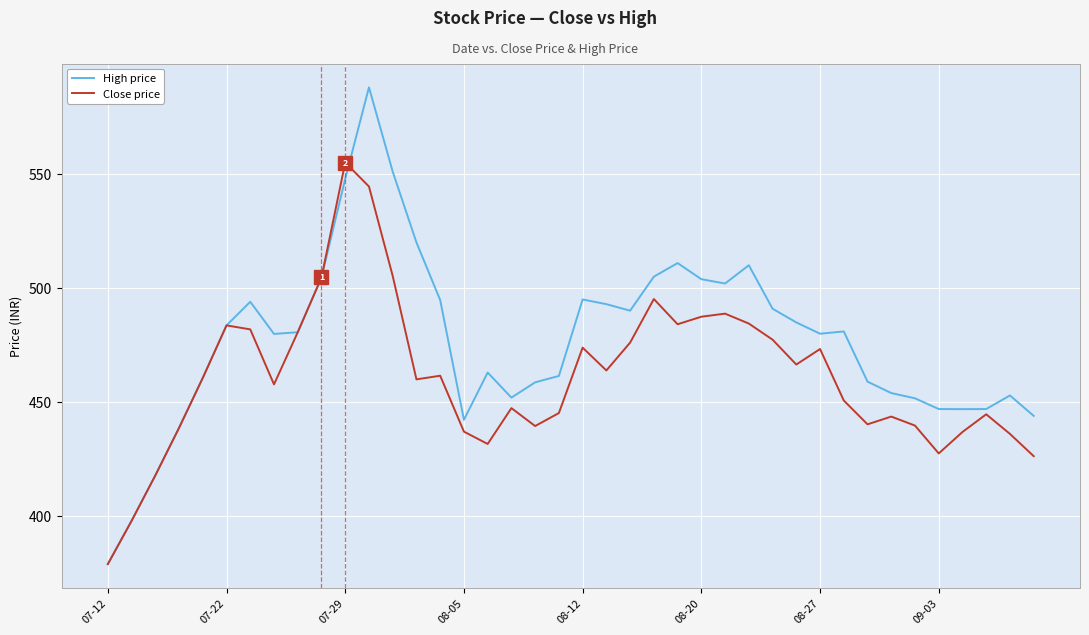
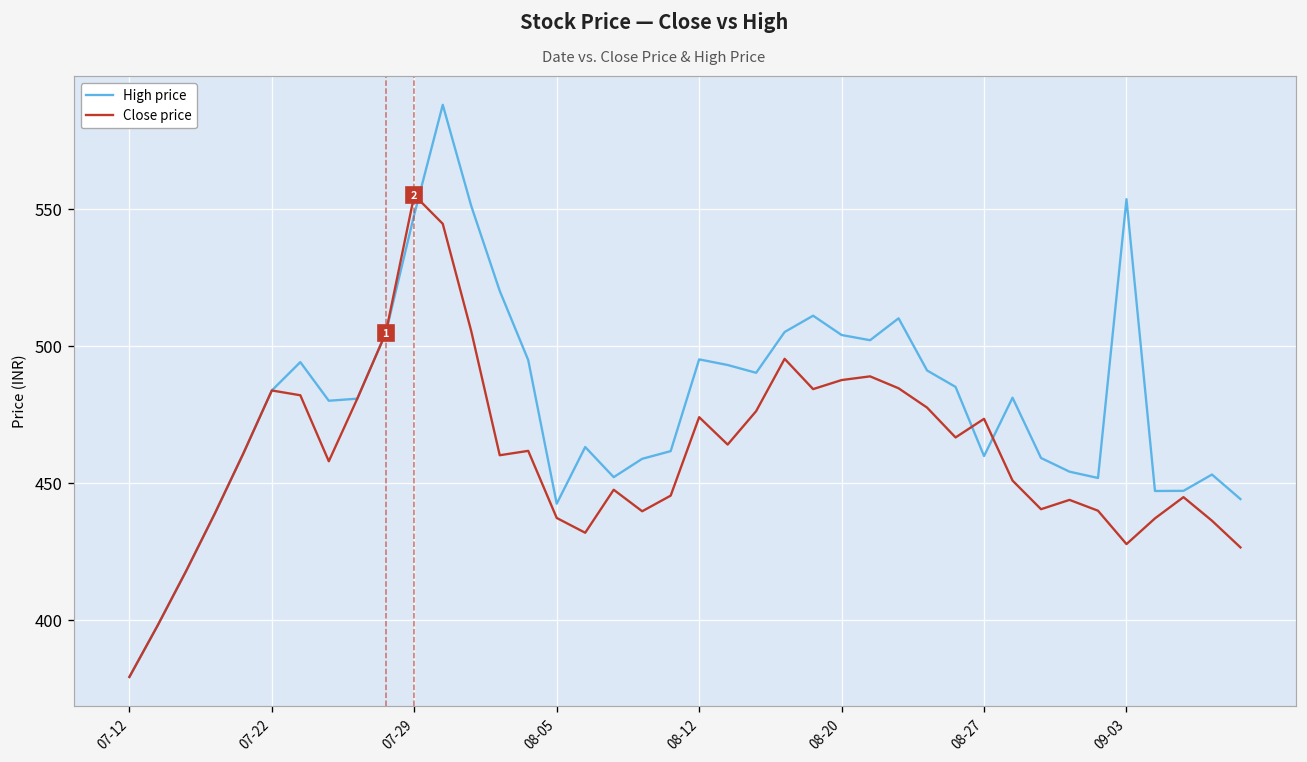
High price, 08-27: 480 -> 460
High price, 09-03: 447 -> 554
